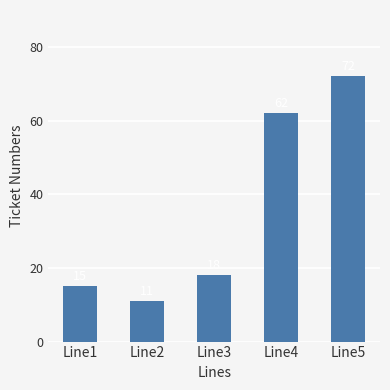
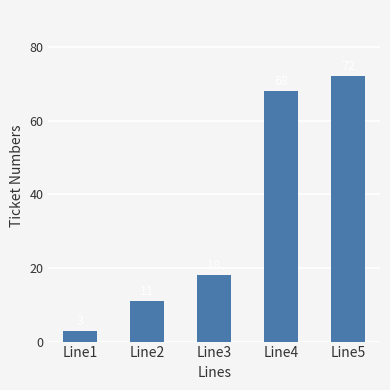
Line1: 15 -> 3
Line4: 62 -> 68
